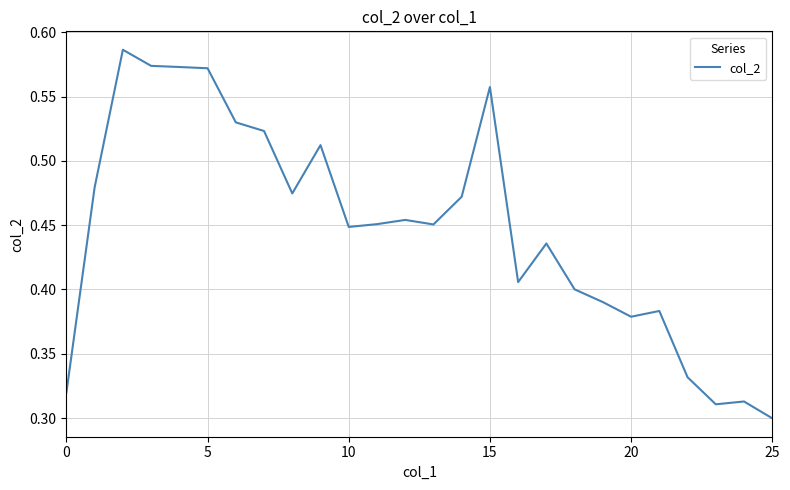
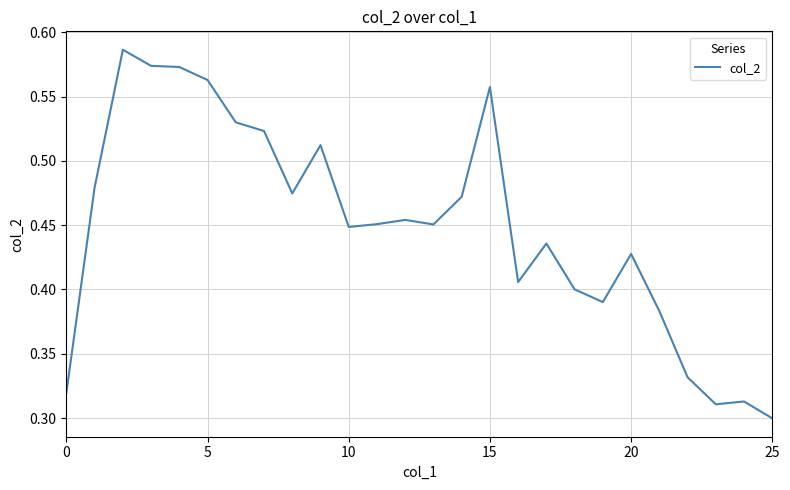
5: 0.572 -> 0.563
20: 0.379 -> 0.428
